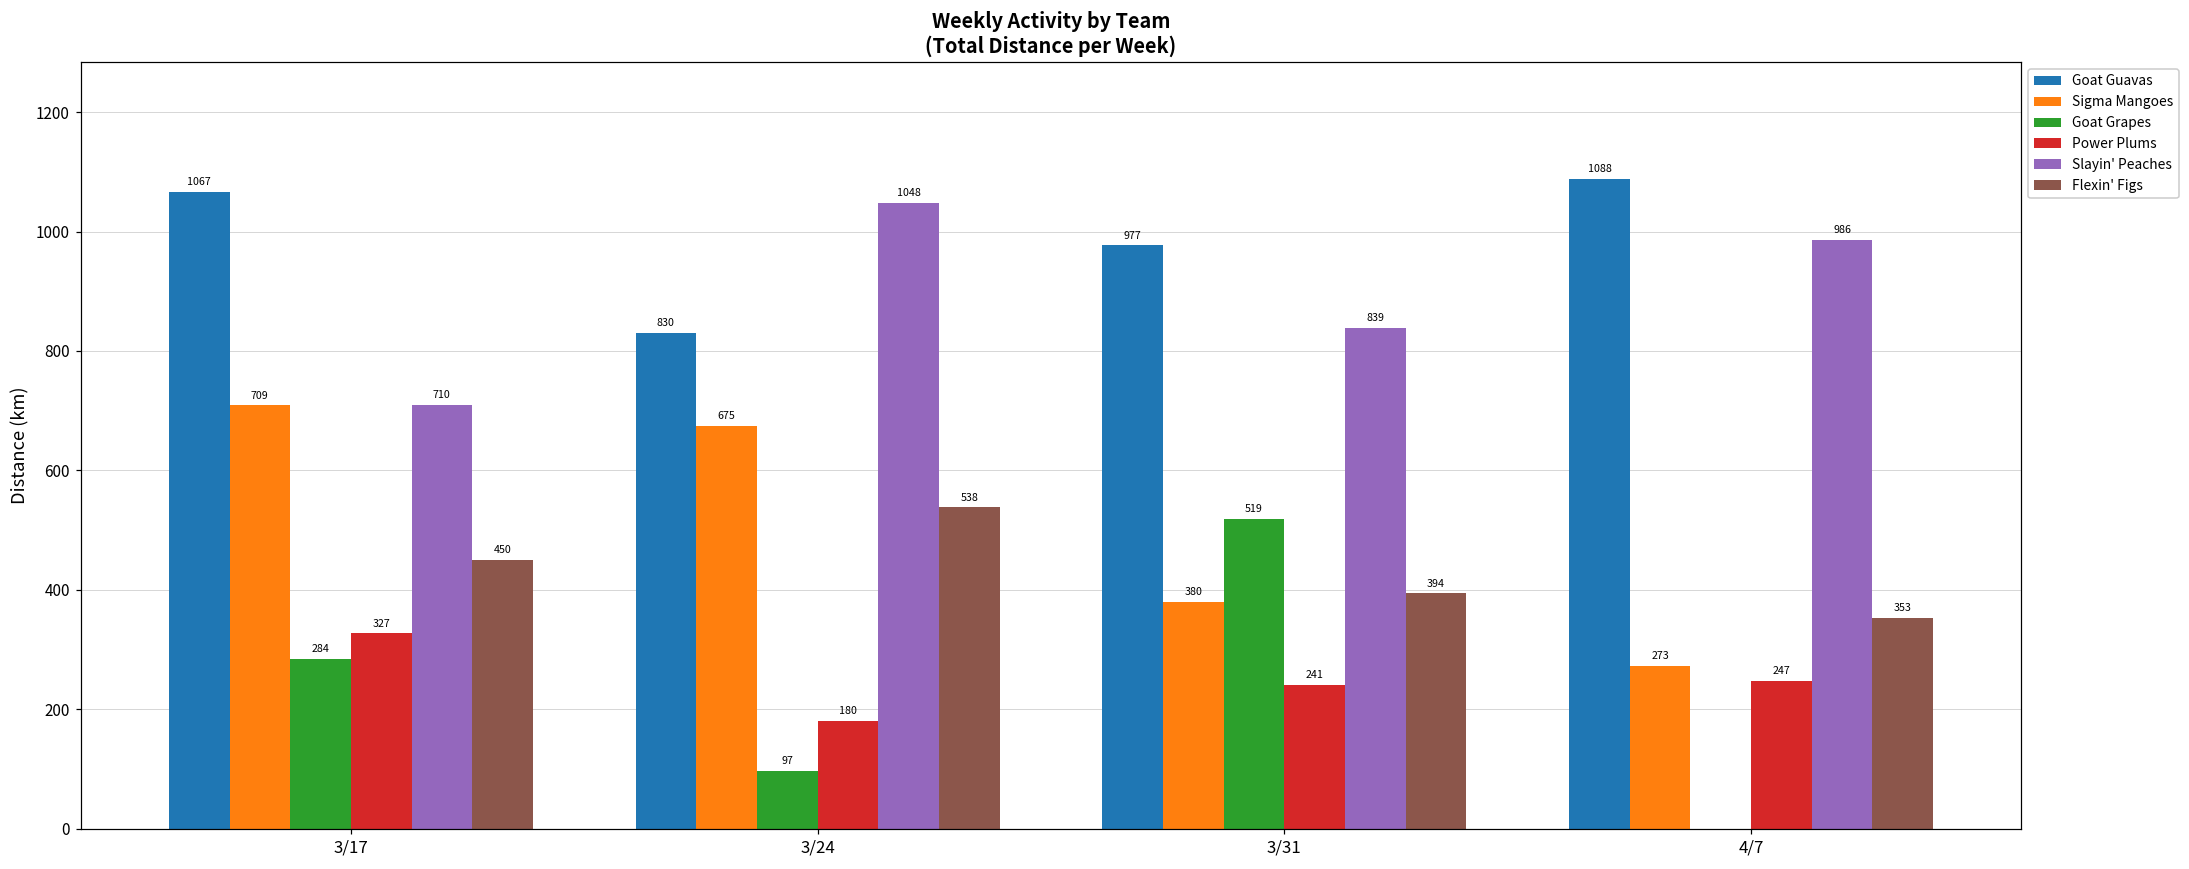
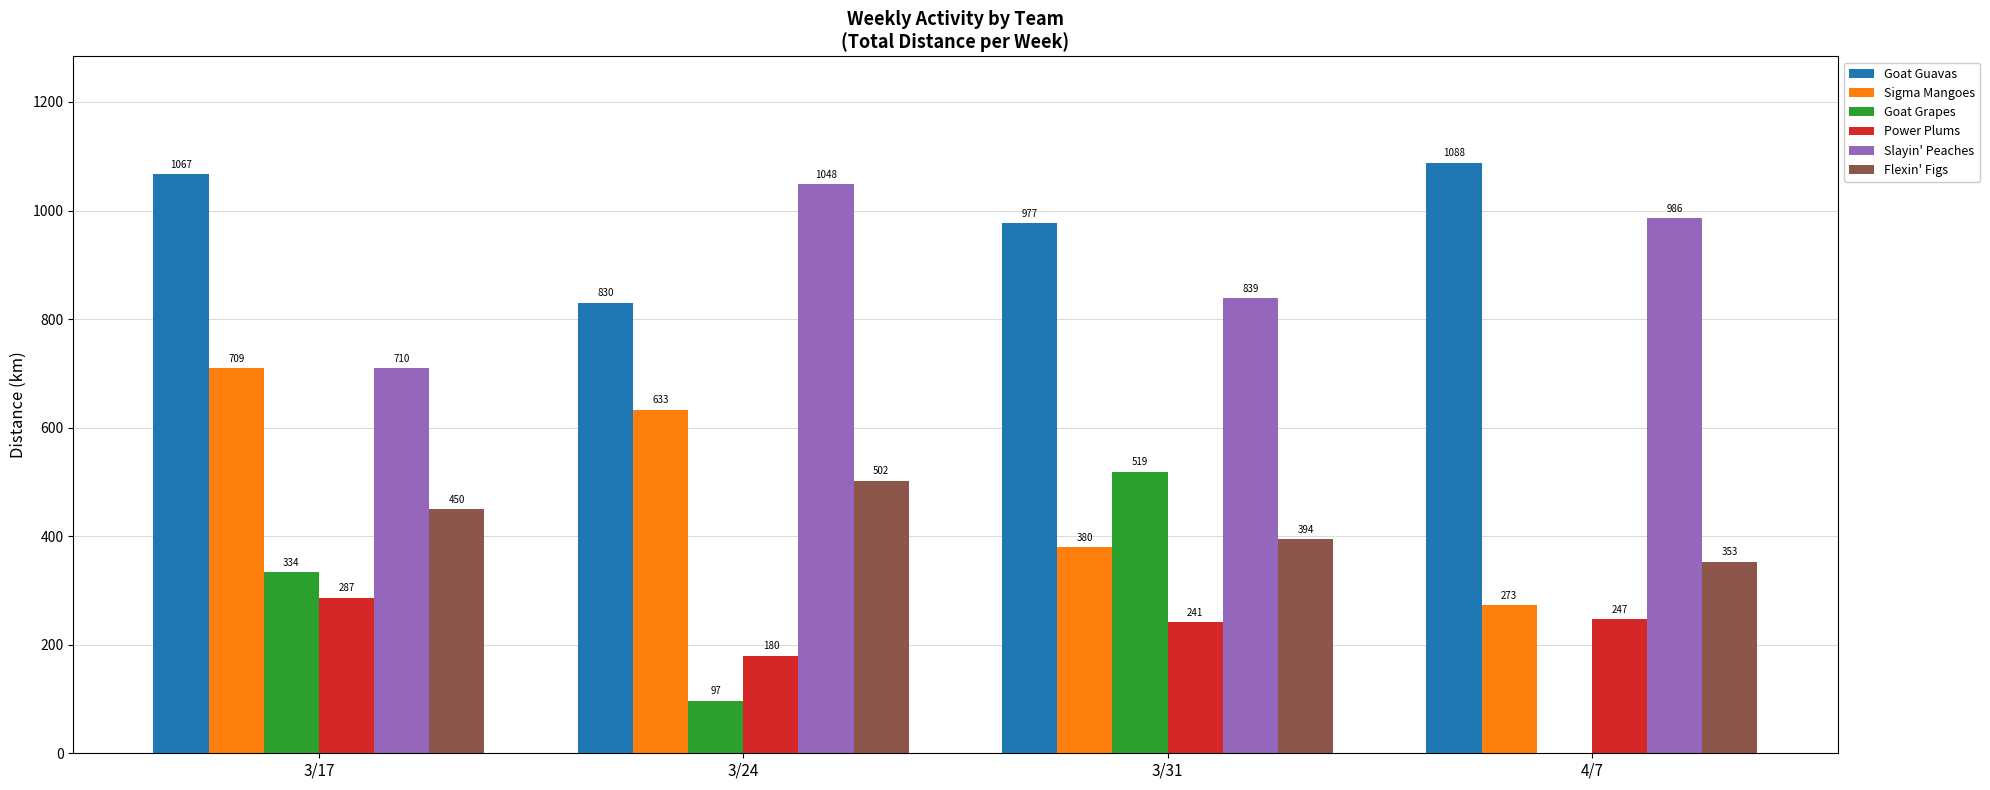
Goat Grapes, 3/17: 284 -> 334
Power Plums, 3/17: 327 -> 287
Sigma Mangoes, 3/24: 675 -> 633
Flexin' Figs, 3/24: 538 -> 502
